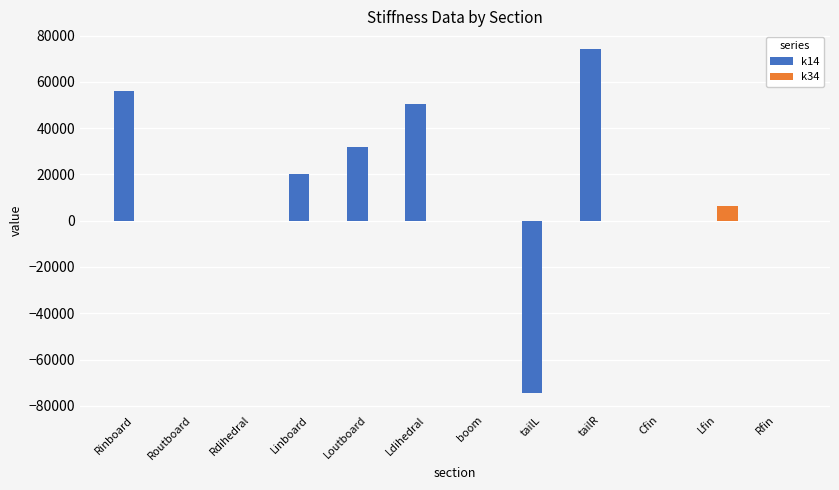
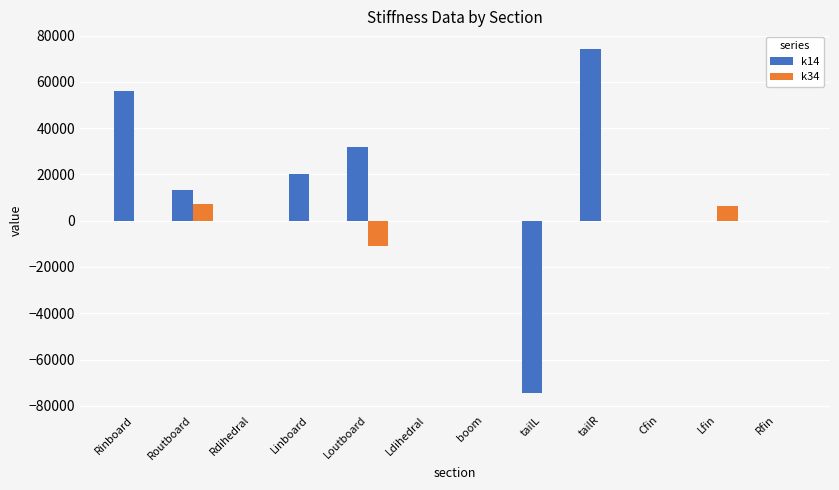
k14, Routboard: 0 -> 13000
k34, Routboard: 0 -> 7000
k34, Loutboard: 0 -> -11000
k14, Ldihedral: 51000 -> 0
